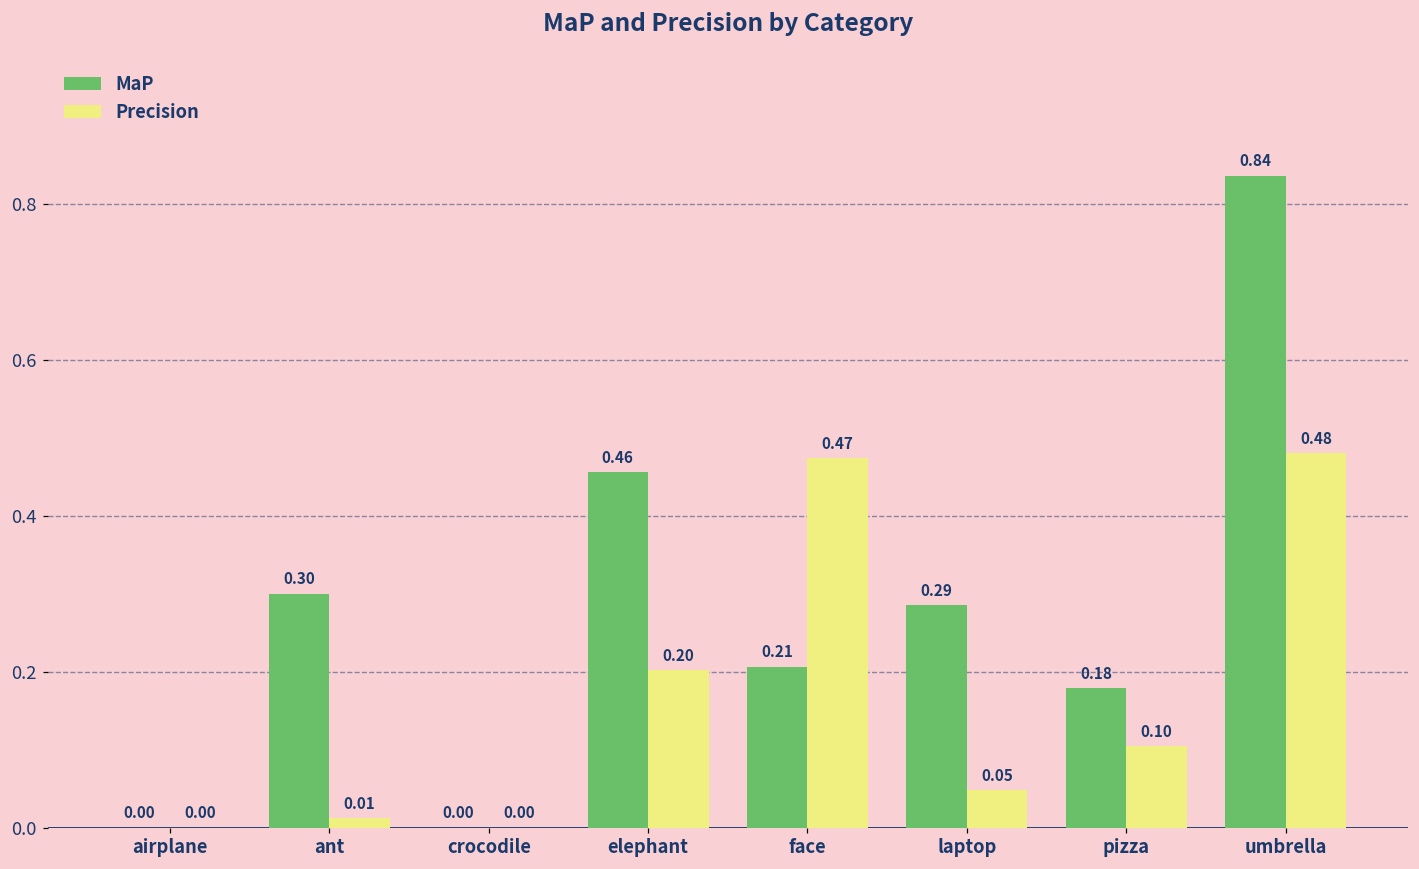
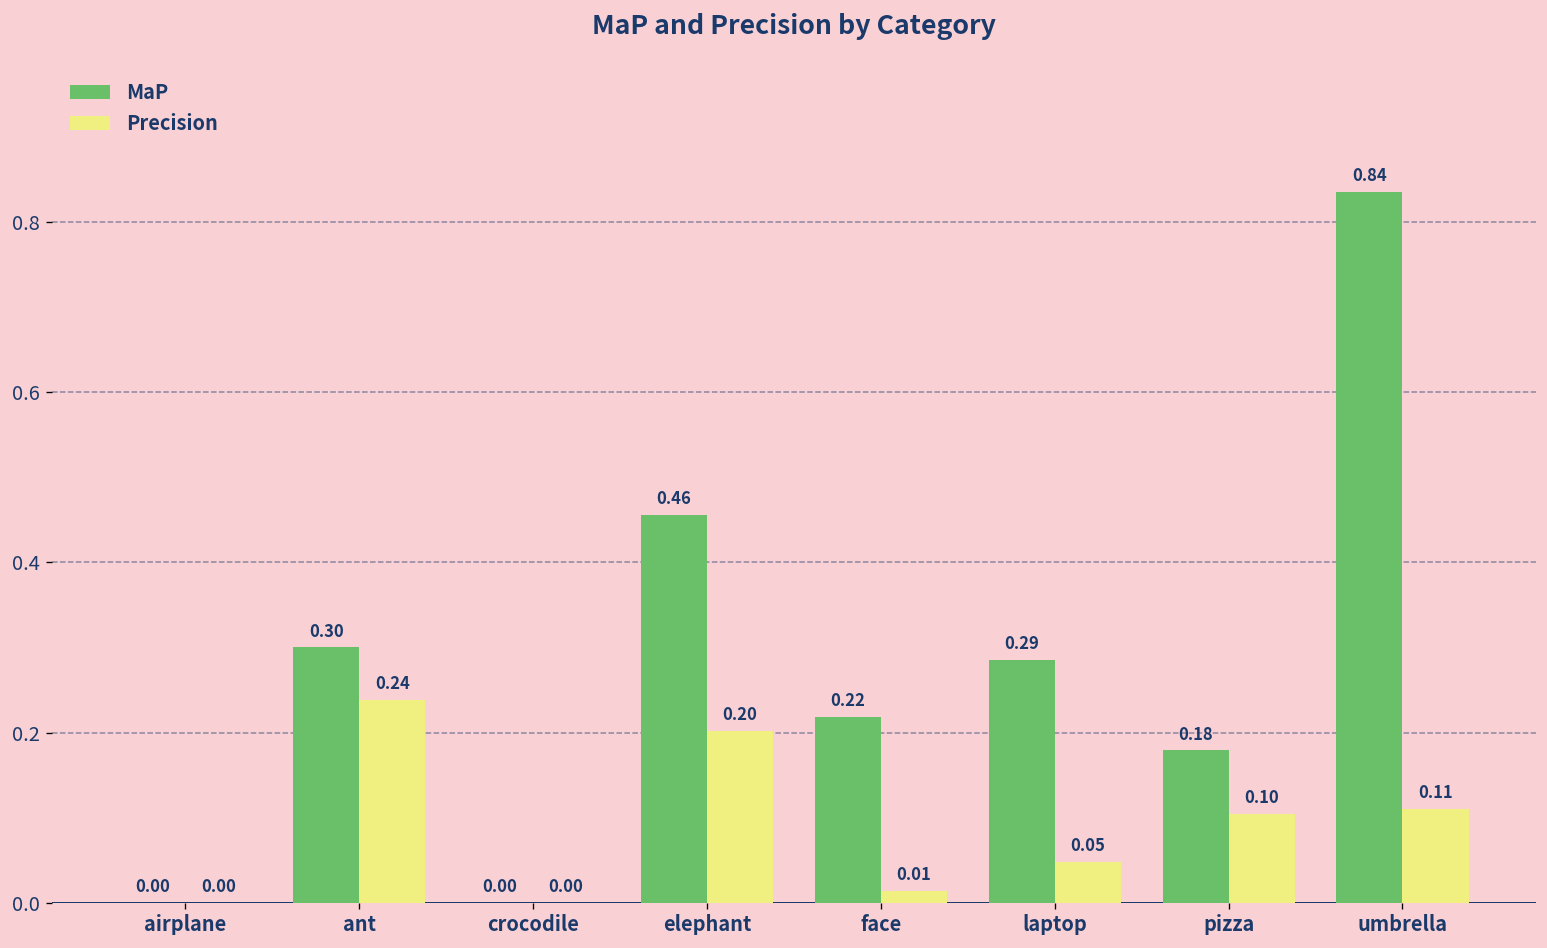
Precision, ant: 0.01 -> 0.24
MaP, face: 0.21 -> 0.22
Precision, face: 0.47 -> 0.01
Precision, umbrella: 0.48 -> 0.11
